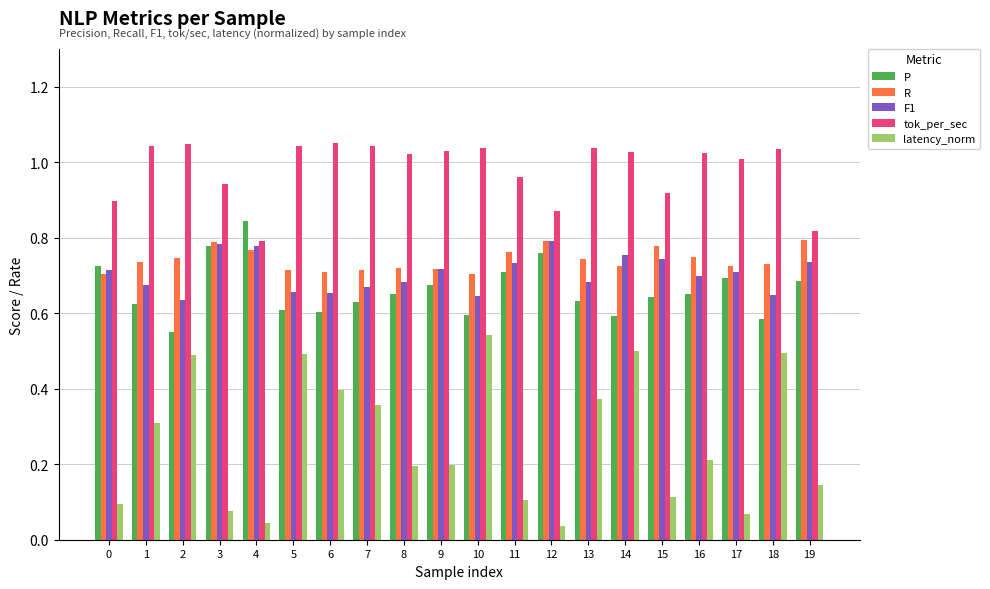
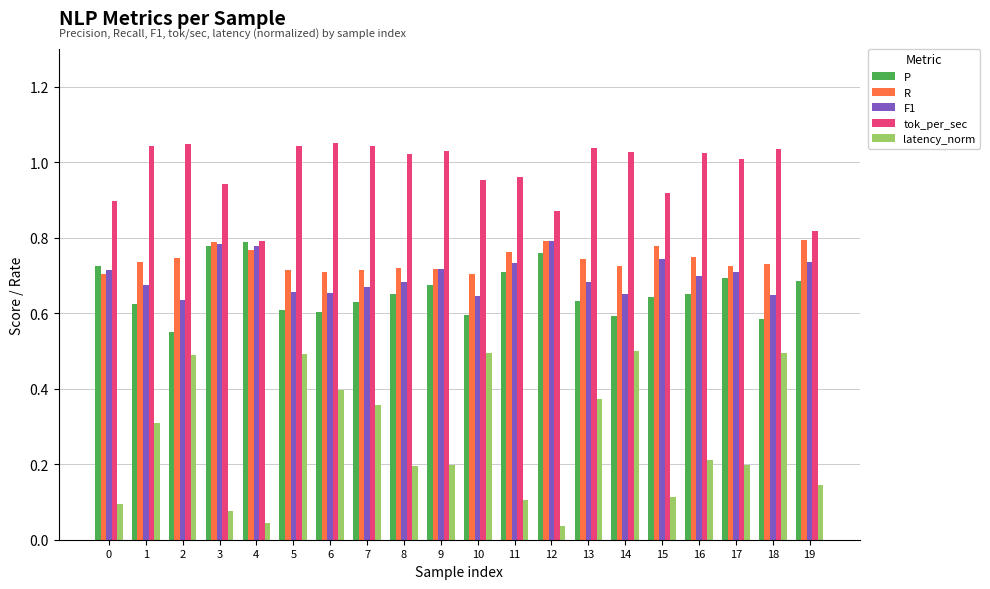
P, 4: 0.85 -> 0.79
tok_per_sec, 10: 1.04 -> 0.95
latency_norm, 10: 0.54 -> 0.49
F1, 14: 0.75 -> 0.65
latency_norm, 17: 0.07 -> 0.20
